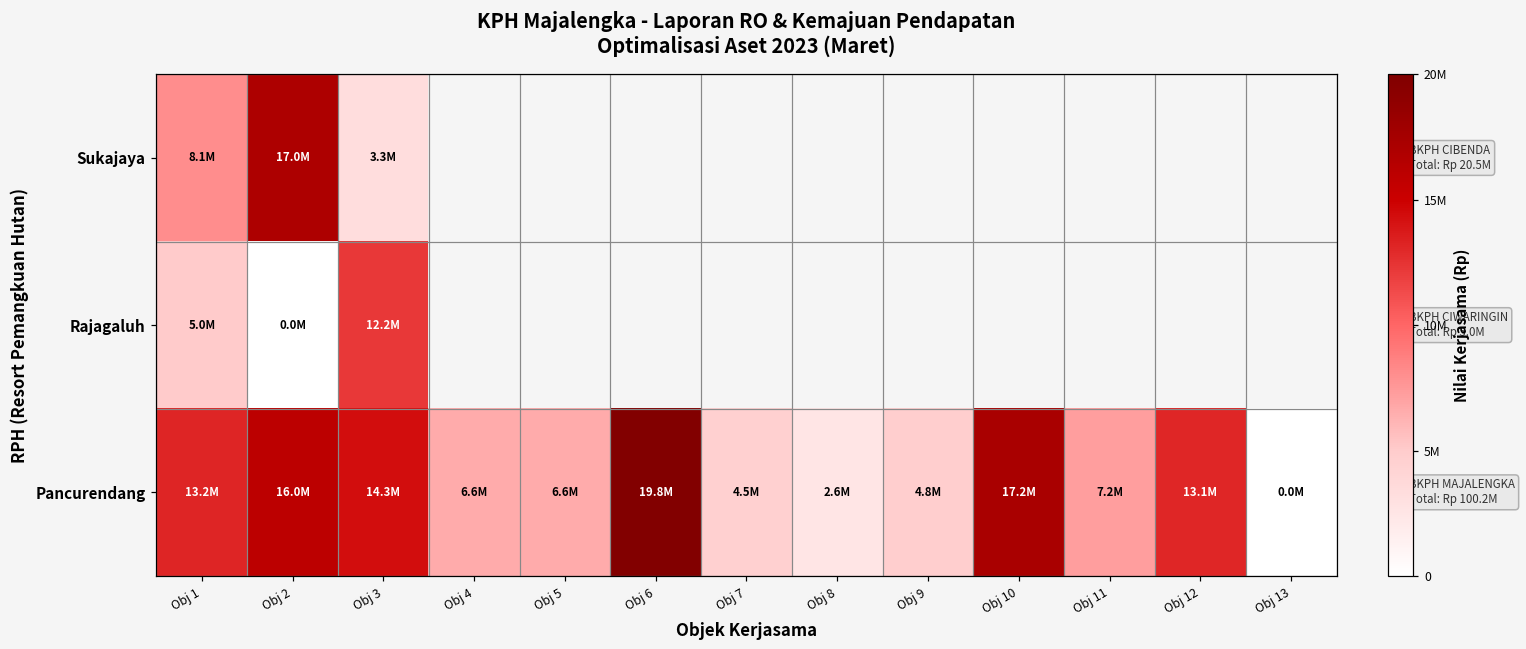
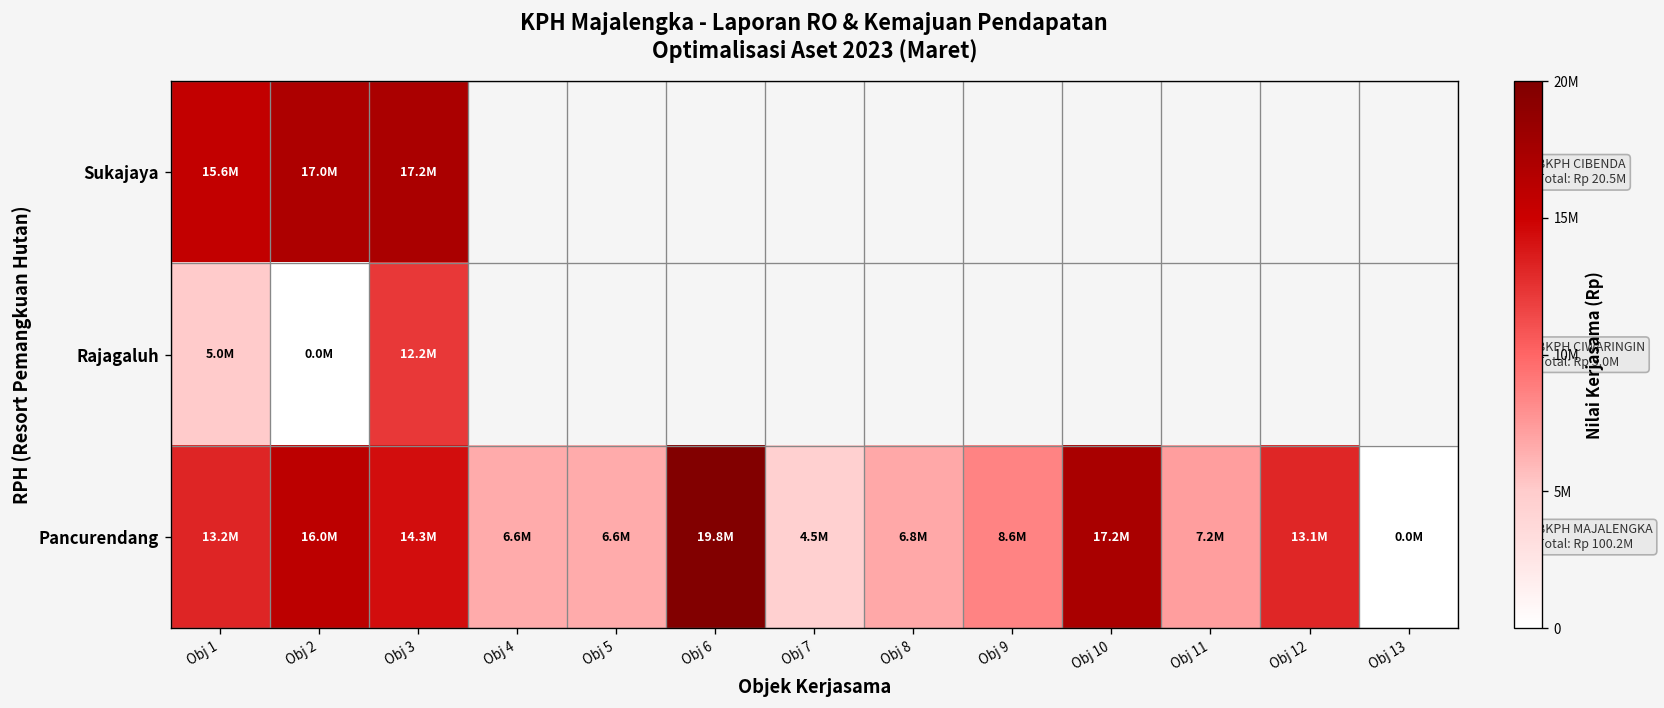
Sukajaya, Obj 1: 8.1M -> 15.6M
Sukajaya, Obj 3: 3.3M -> 17.2M
Pancurendang, Obj 8: 2.6M -> 6.8M
Pancurendang, Obj 9: 4.8M -> 8.6M
